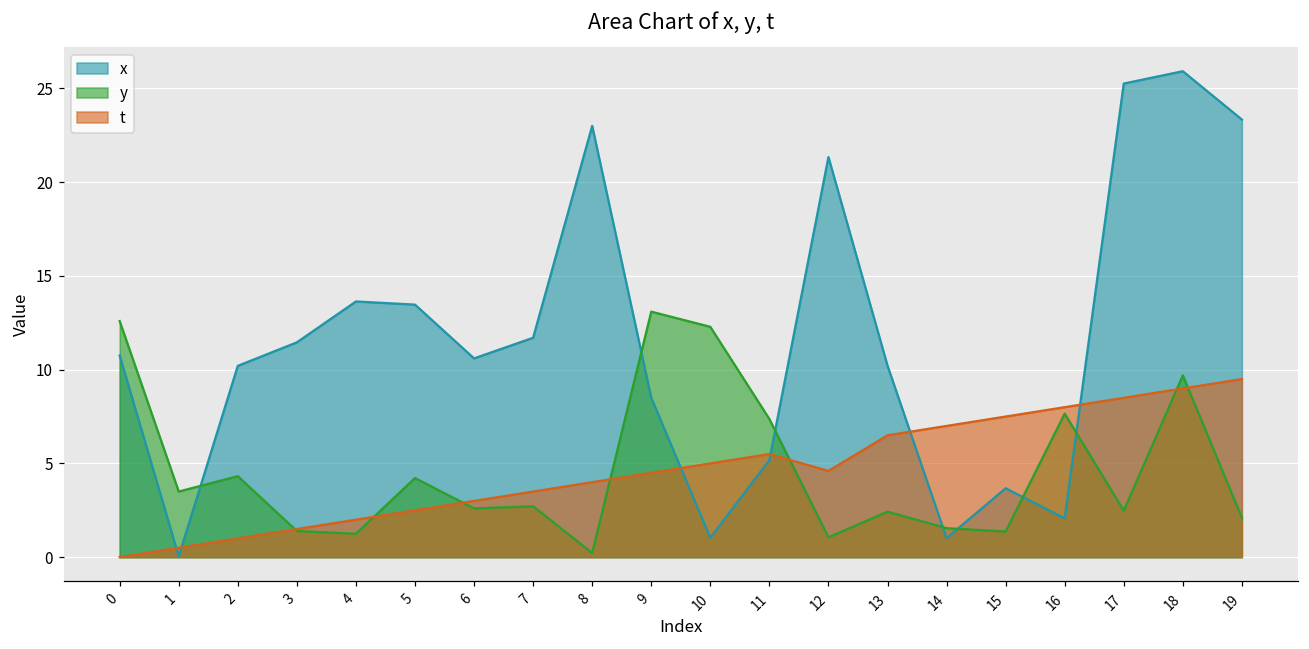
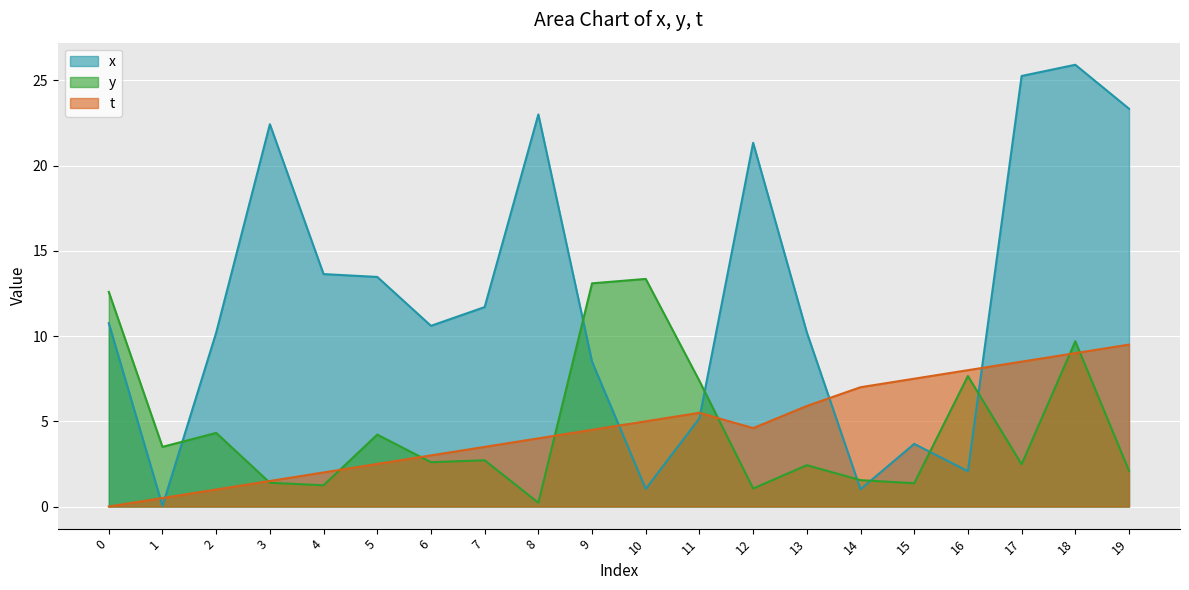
x, 3: 11.5 -> 22.4
y, 10: 12.3 -> 13.4
t, 13: 6.5 -> 5.9
